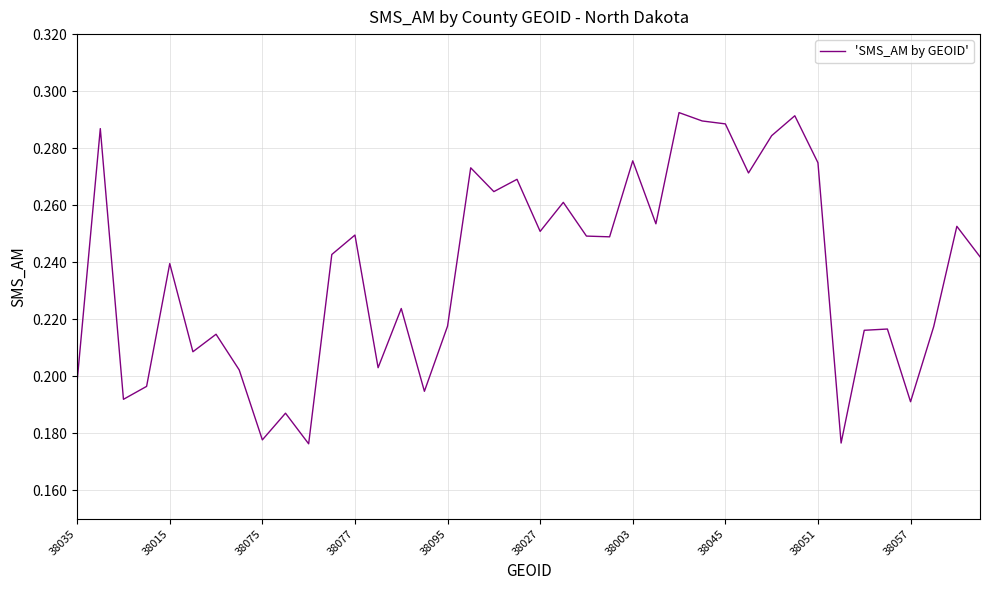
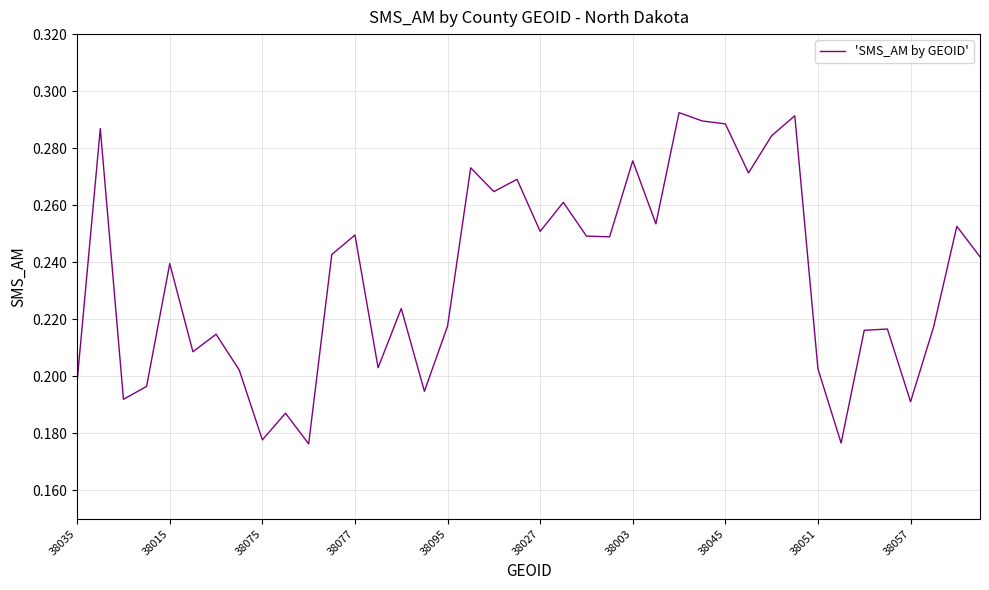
38051: 0.275 -> 0.203
